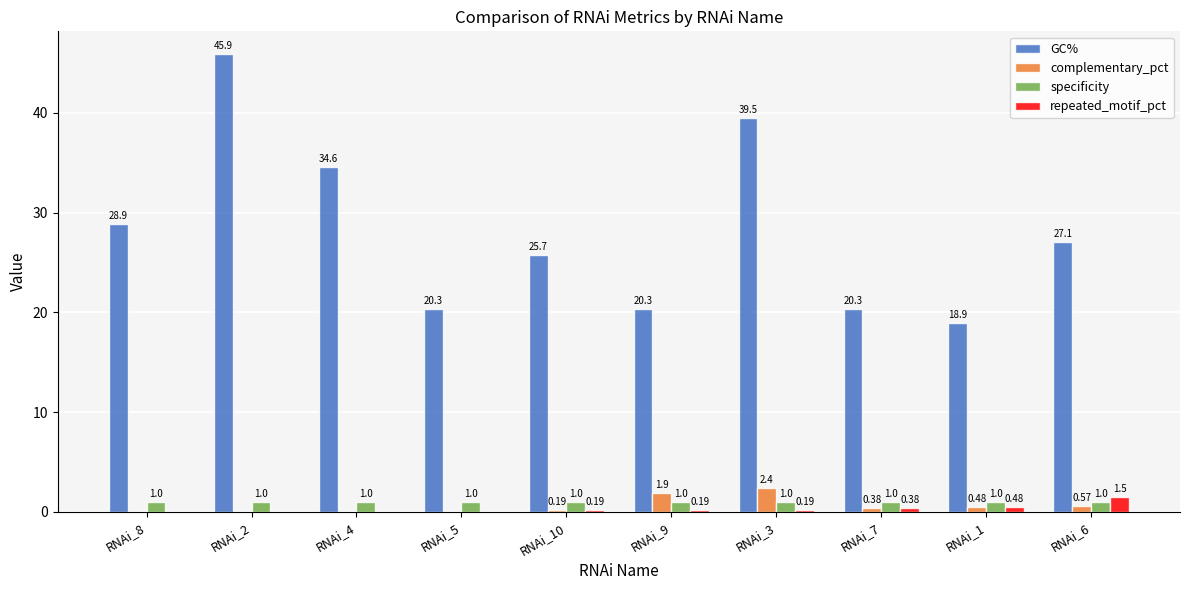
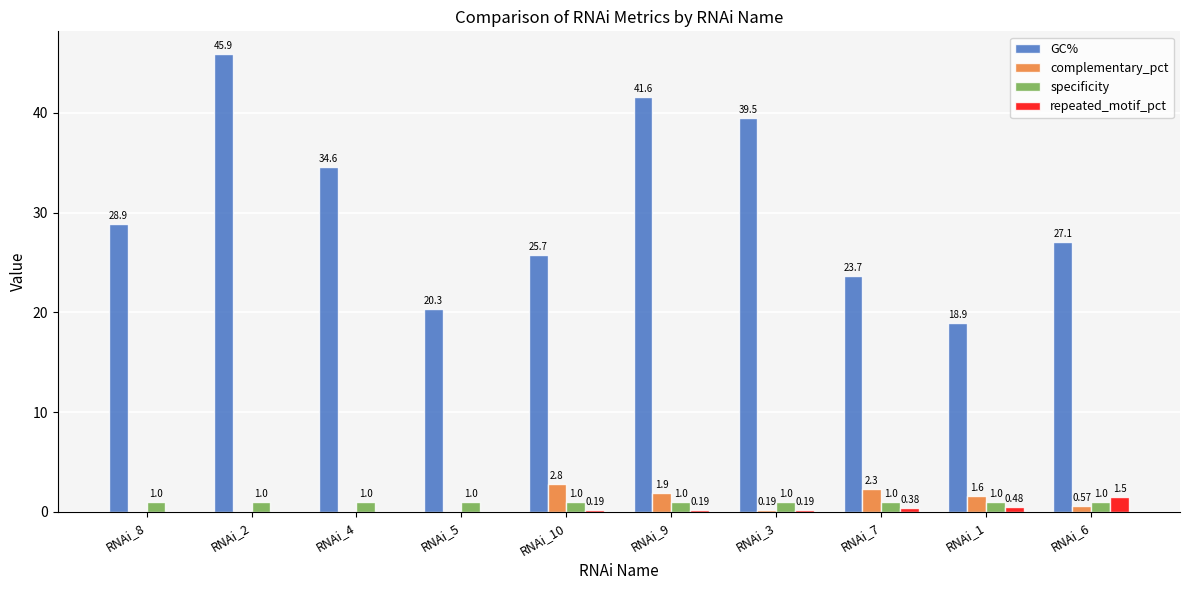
complementary_pct, RNAi_10: 0.19 -> 2.8
GC%, RNAi_9: 20.3 -> 41.6
complementary_pct, RNAi_3: 2.4 -> 0.19
GC%, RNAi_7: 20.3 -> 23.7
complementary_pct, RNAi_7: 0.38 -> 2.3
complementary_pct, RNAi_1: 0.48 -> 1.6
